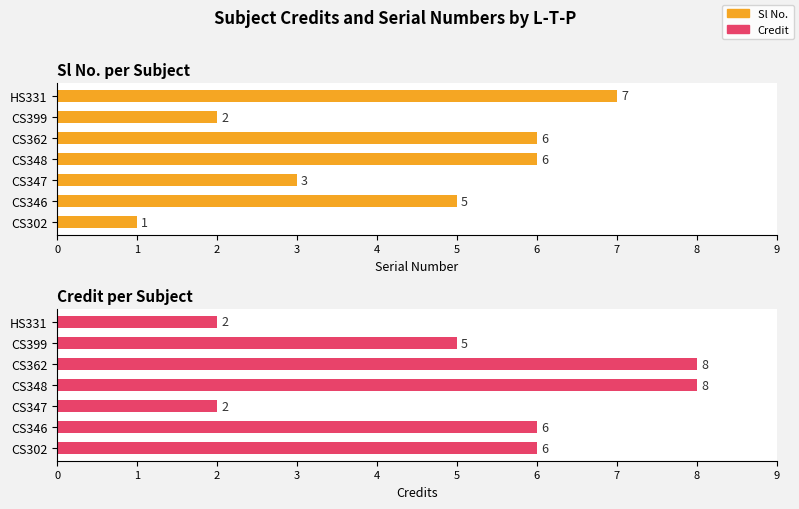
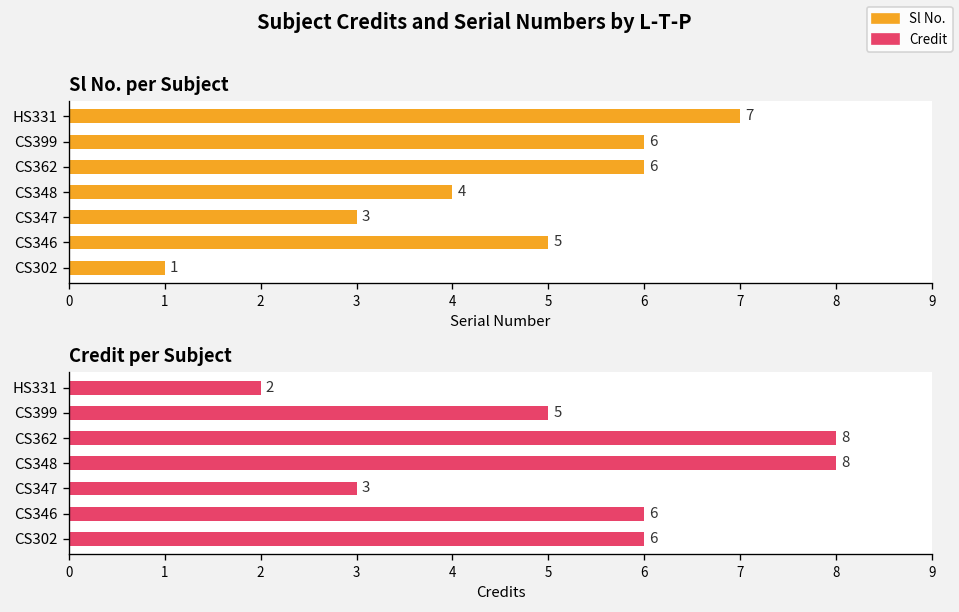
Sl No. per Subject, CS399: 2 -> 6
Sl No. per Subject, CS348: 6 -> 4
Credit per Subject, CS347: 2 -> 3
